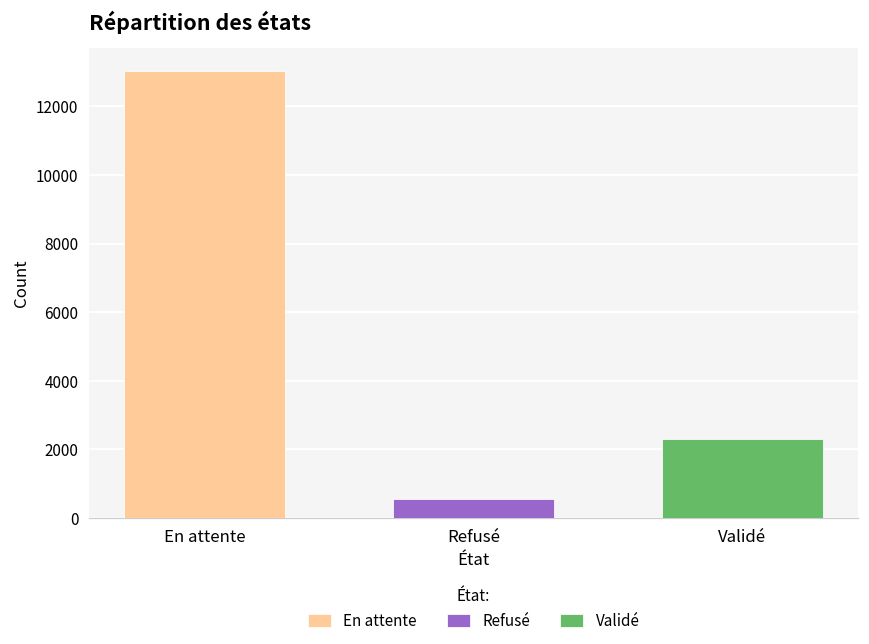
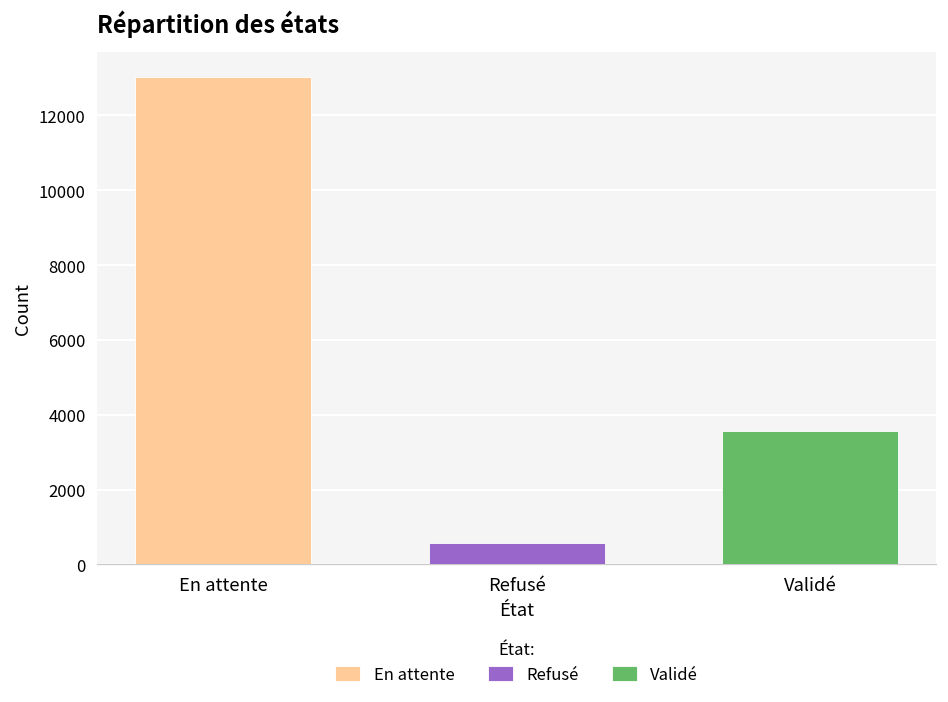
Validé: 2300 -> 3600
